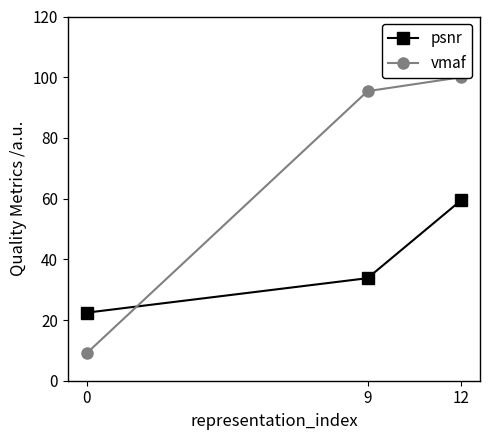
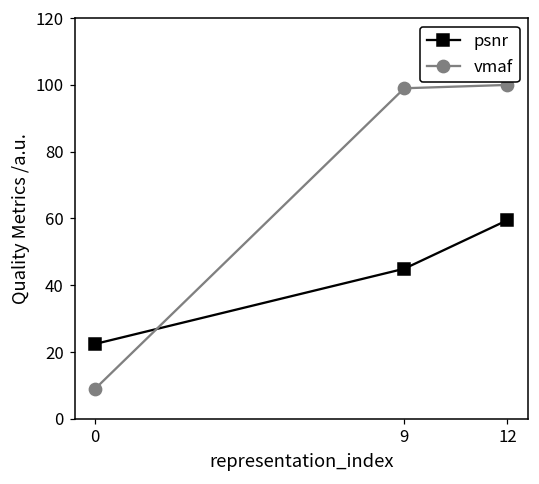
psnr, 9: 34 -> 45
vmaf, 9: 95 -> 99
